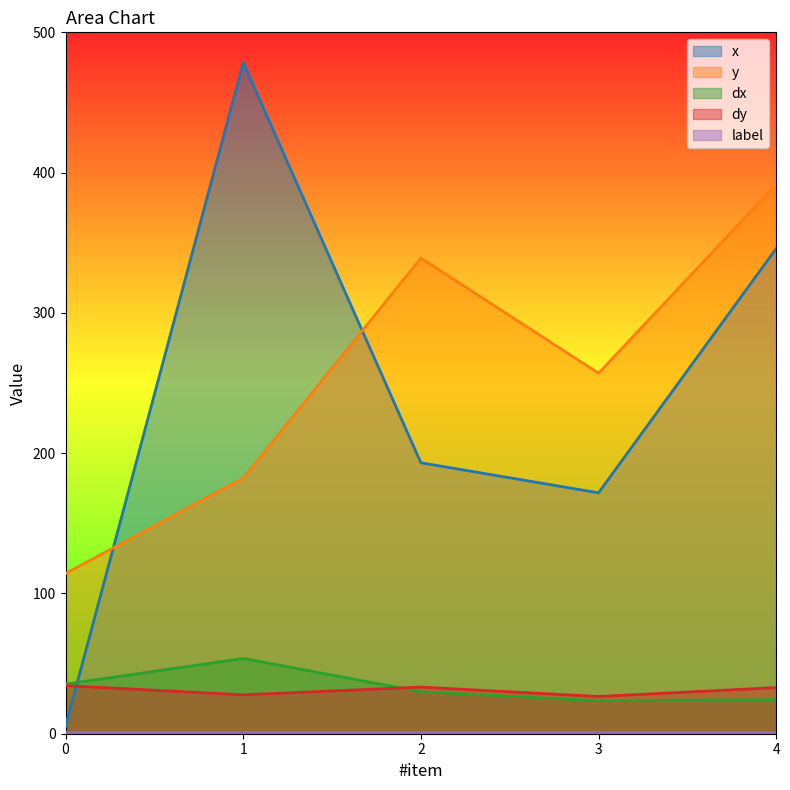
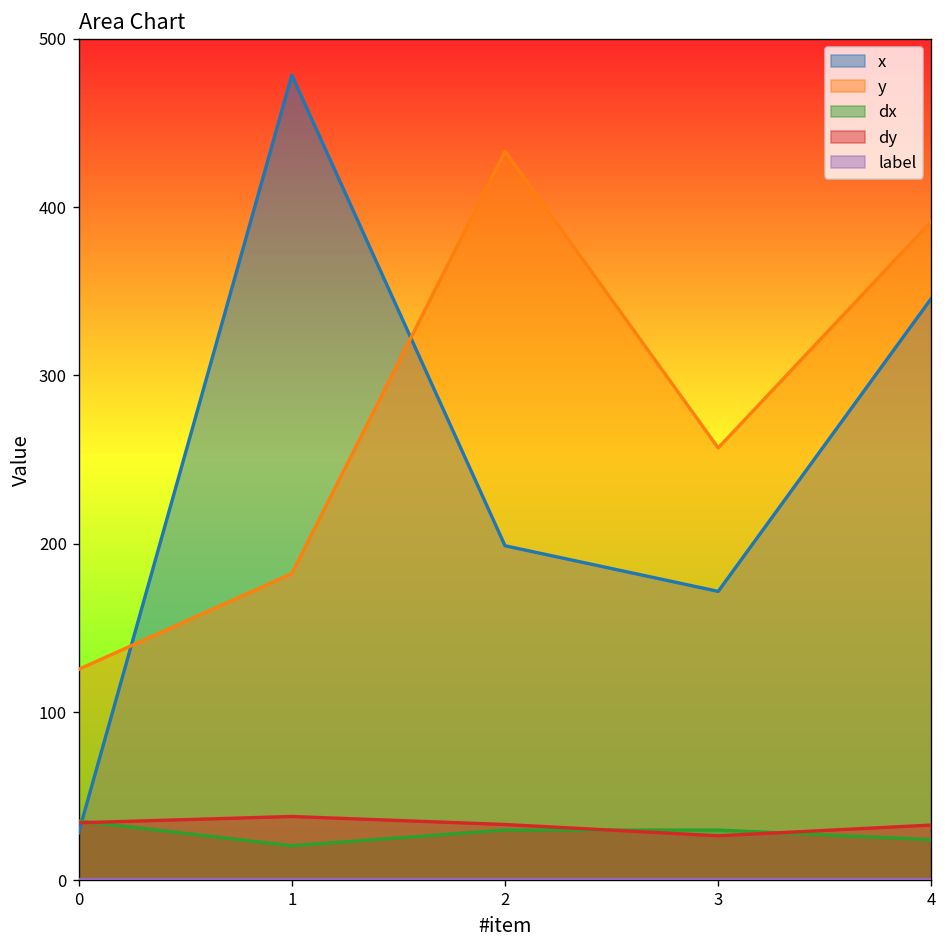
x, 0: 5 -> 28
y, 0: 114 -> 125
dx, 1: 54 -> 21
dy, 1: 28 -> 38
x, 2: 193 -> 199
y, 2: 339 -> 433
dx, 3: 24 -> 30
